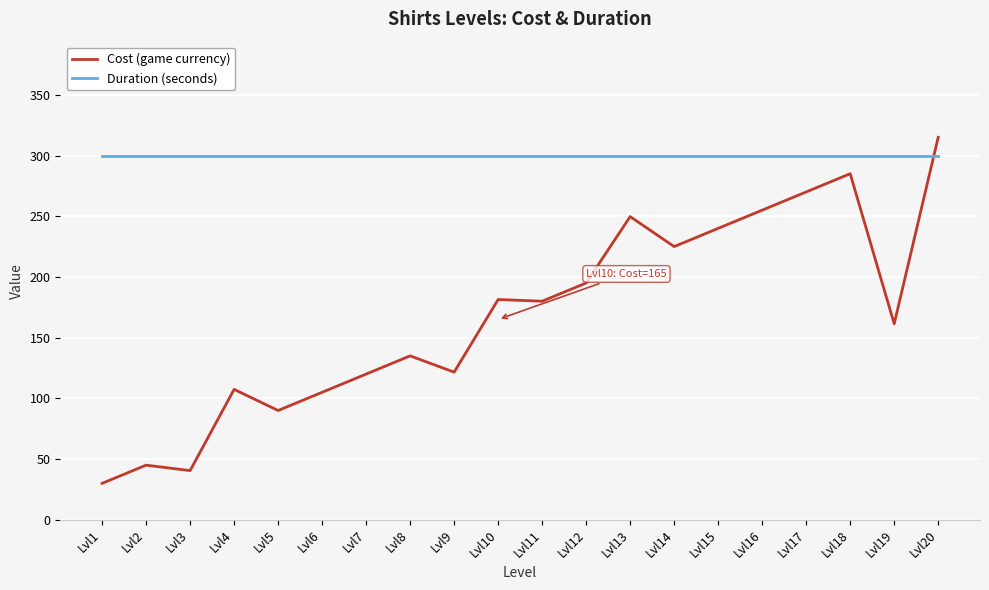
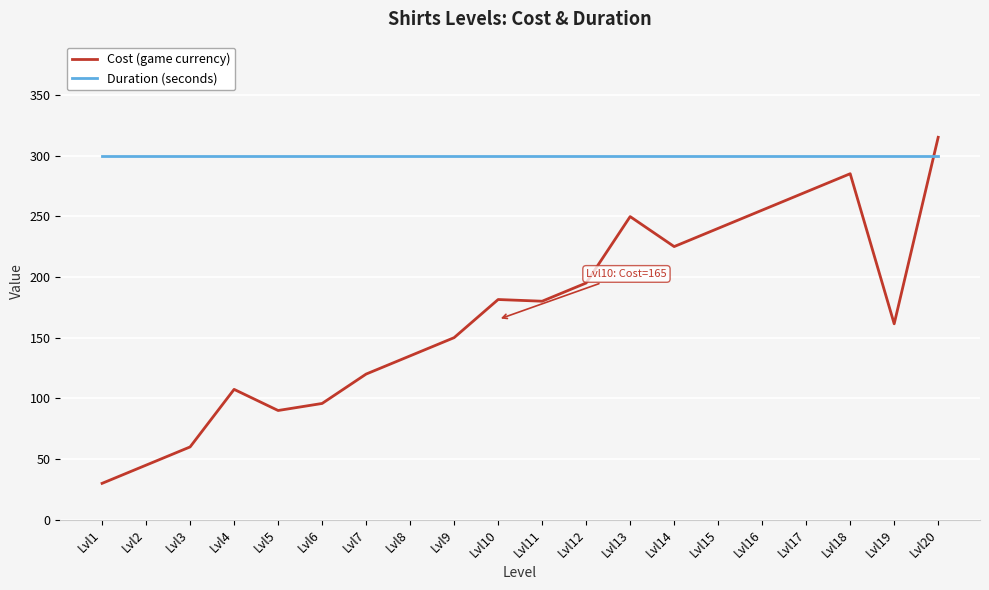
Cost (game currency), Lvl3: 41 -> 60
Cost (game currency), Lvl6: 105 -> 96
Cost (game currency), Lvl9: 122 -> 150
